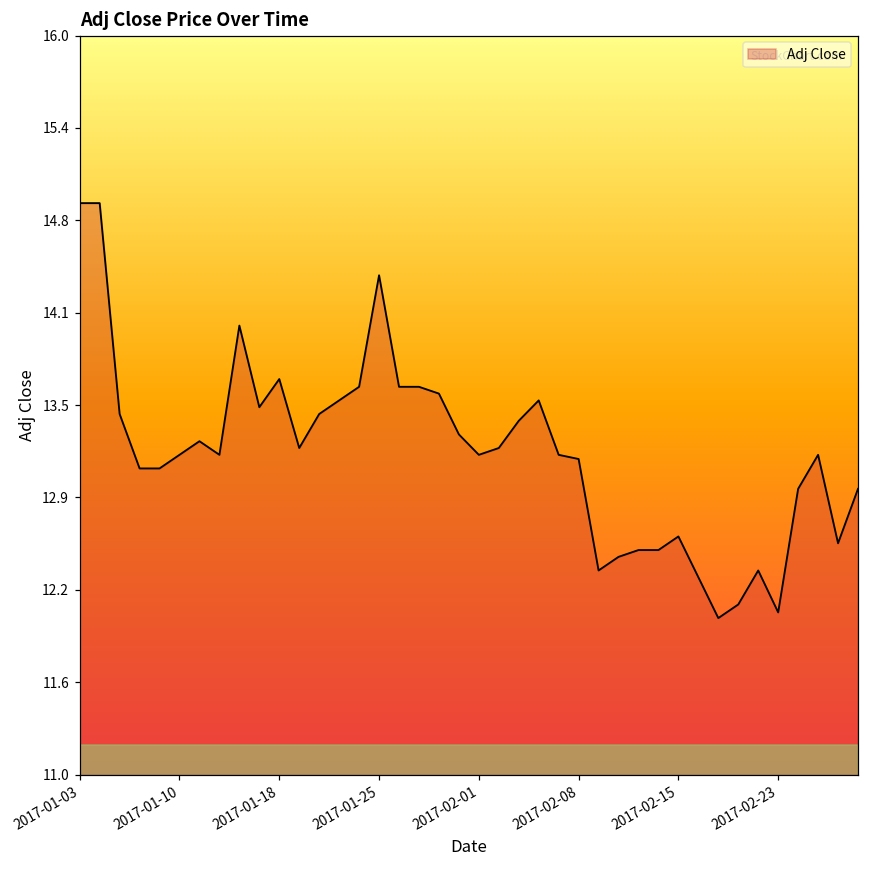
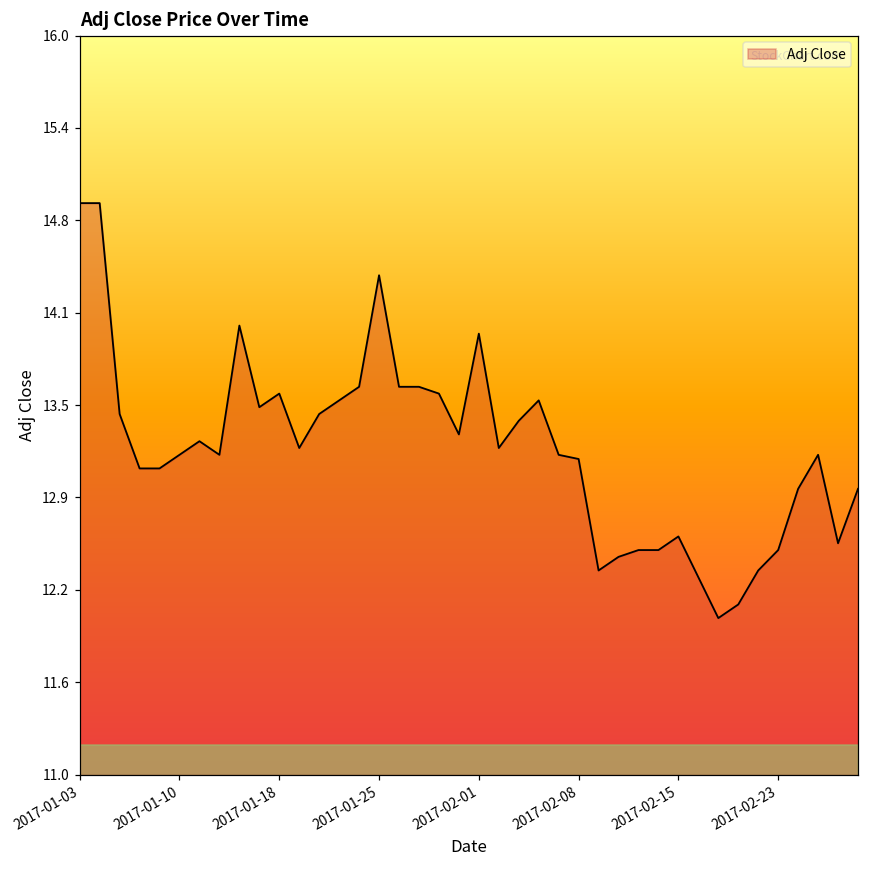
2017-01-18: 13.68 -> 13.58
2017-02-01: 13.16 -> 13.98
2017-02-23: 12.10 -> 12.52
